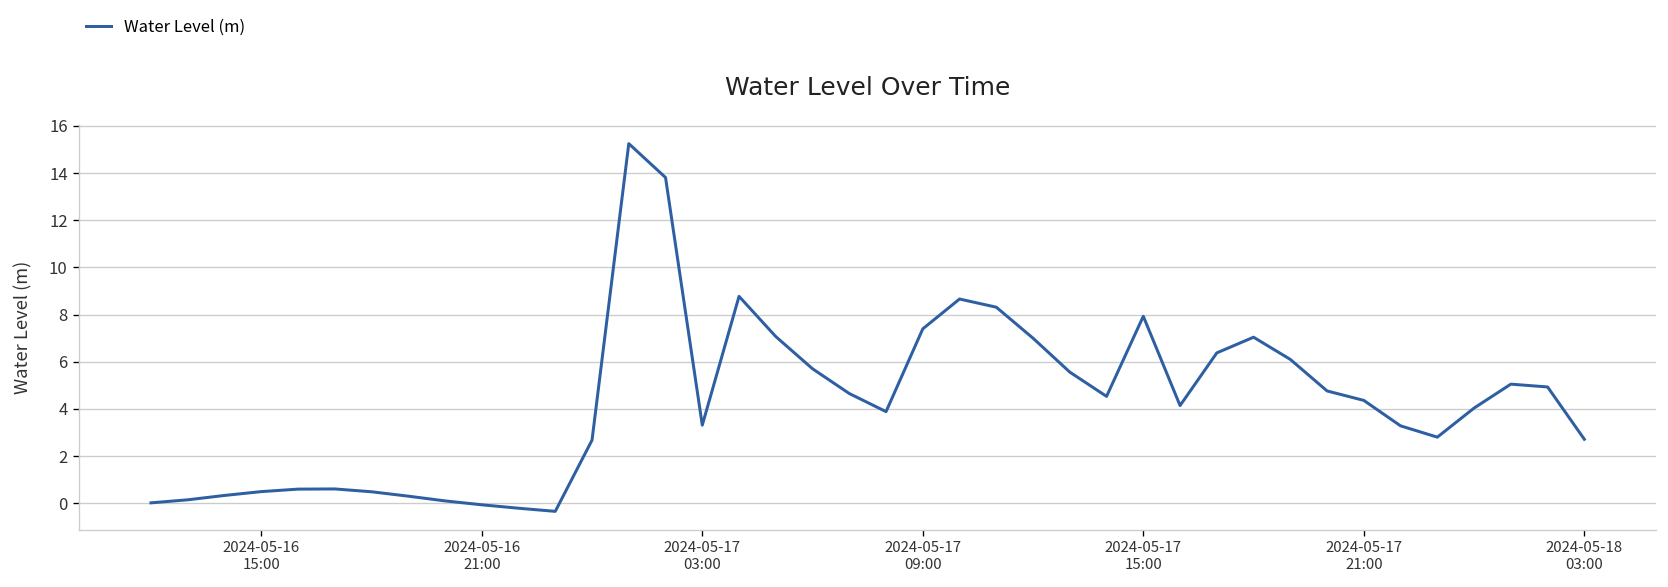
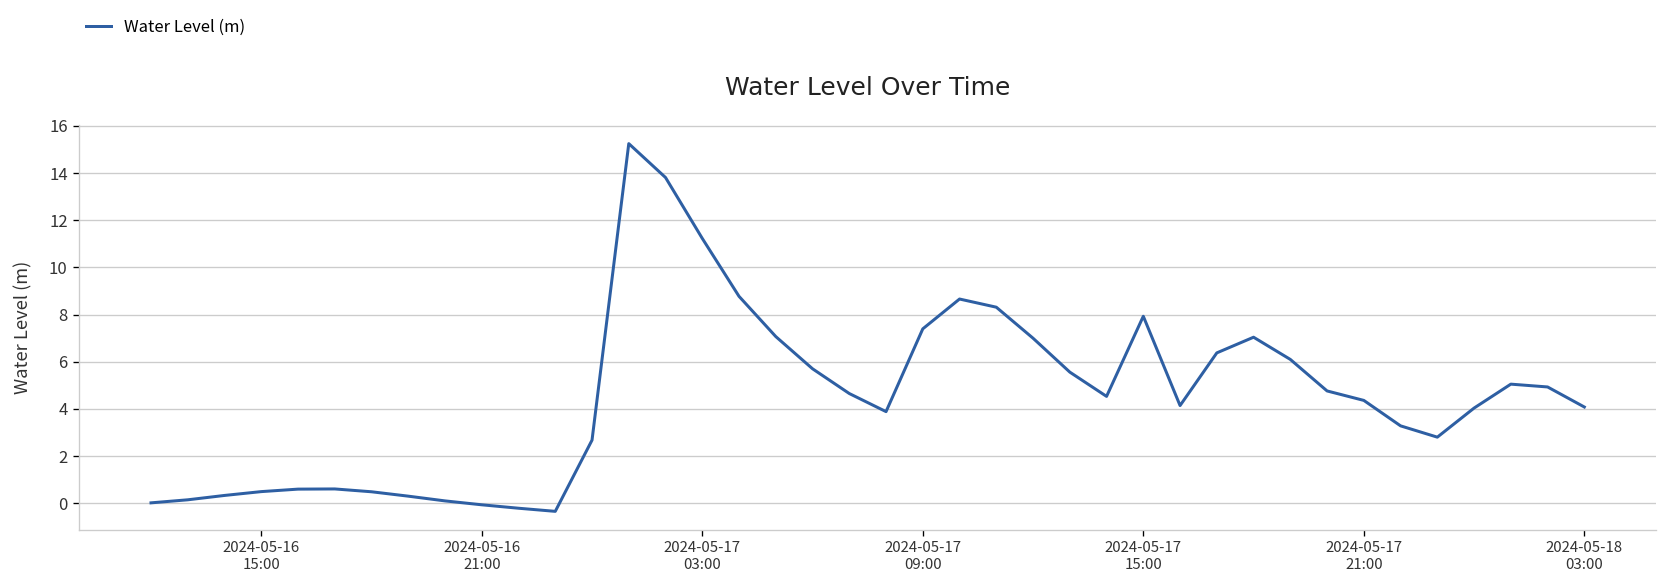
2024-05-17 03:00: 3.3 -> 11.2
2024-05-18 03:00: 2.7 -> 4.1
